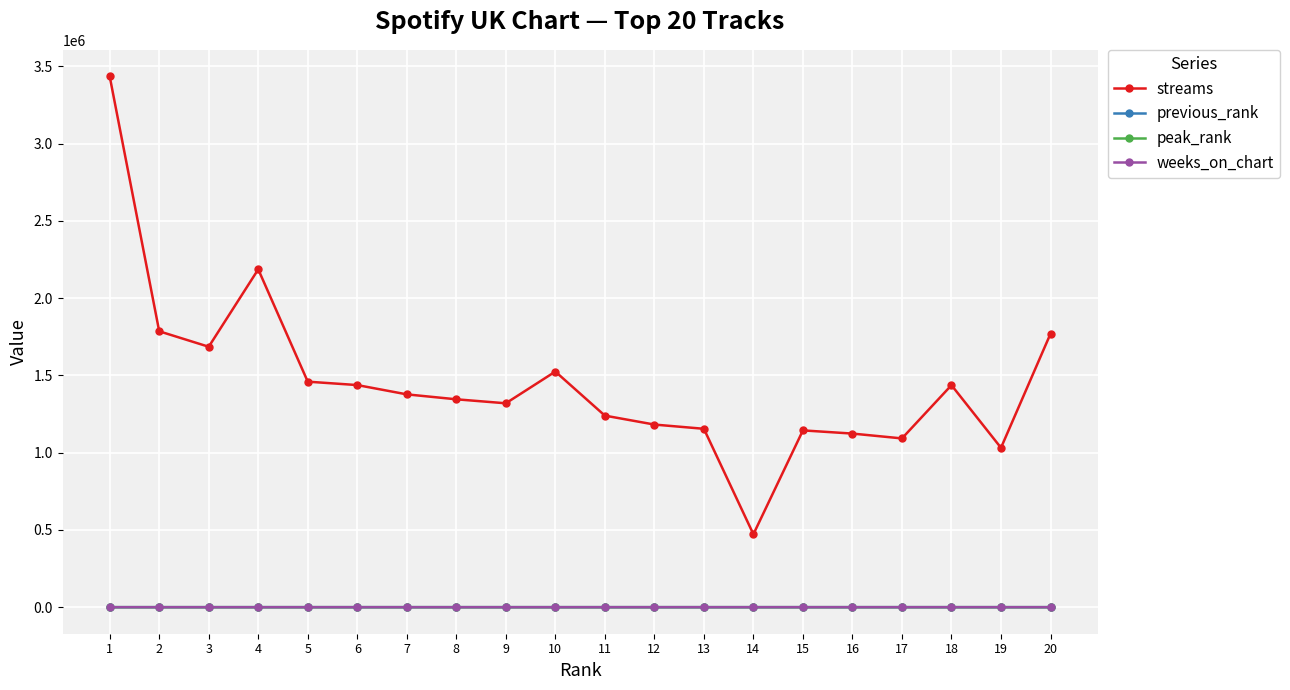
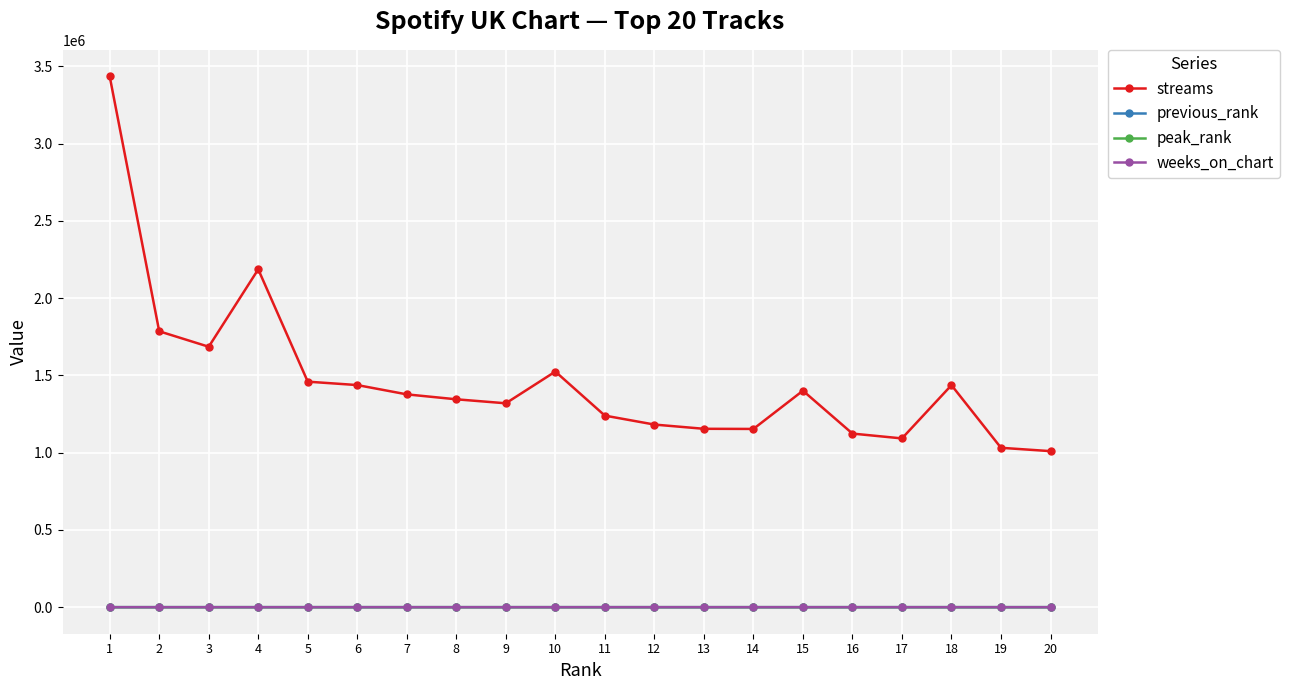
streams, 14: 470000 -> 1150000
streams, 15: 1140000 -> 1400000
streams, 20: 1770000 -> 1010000
